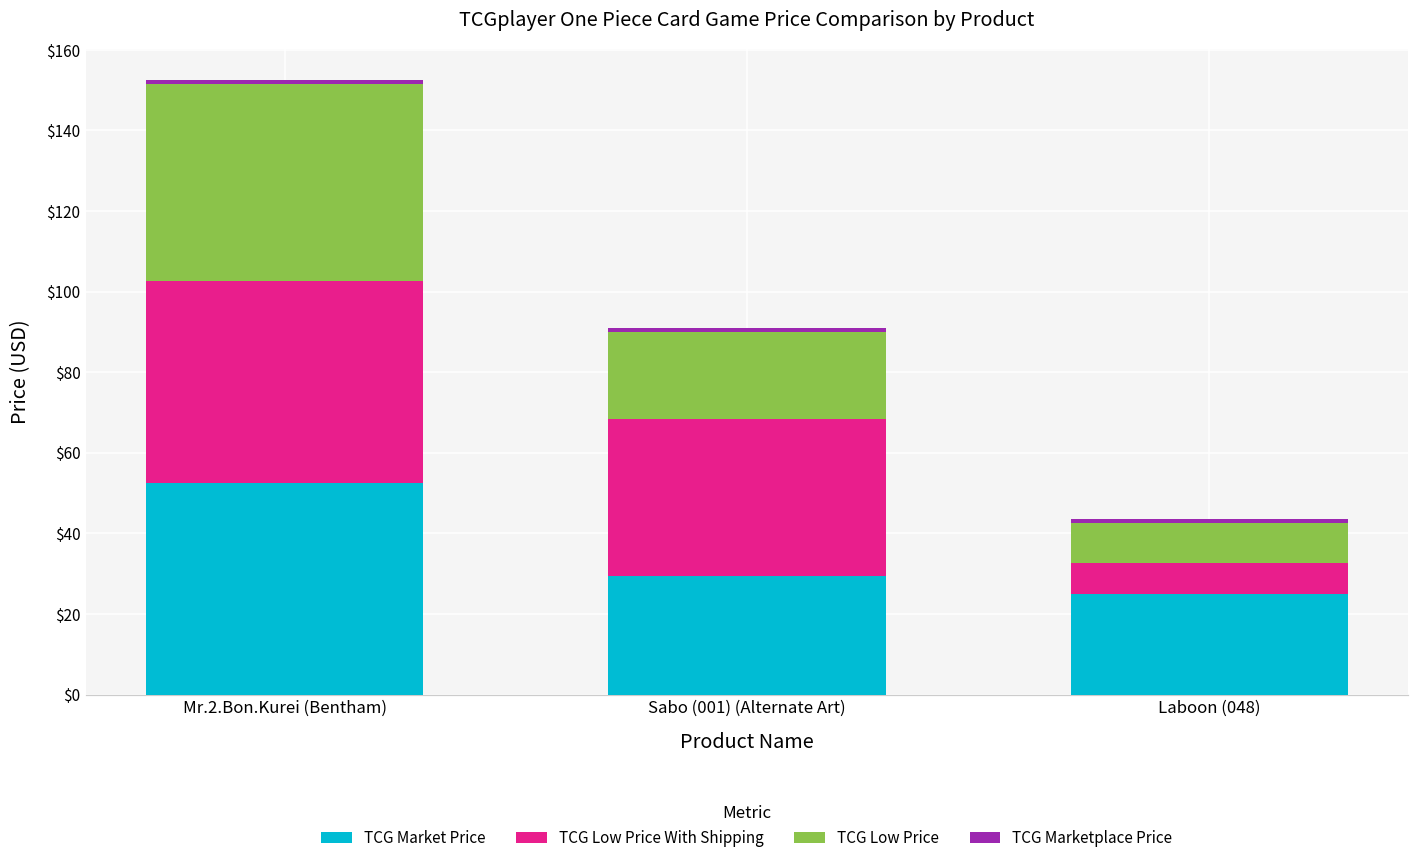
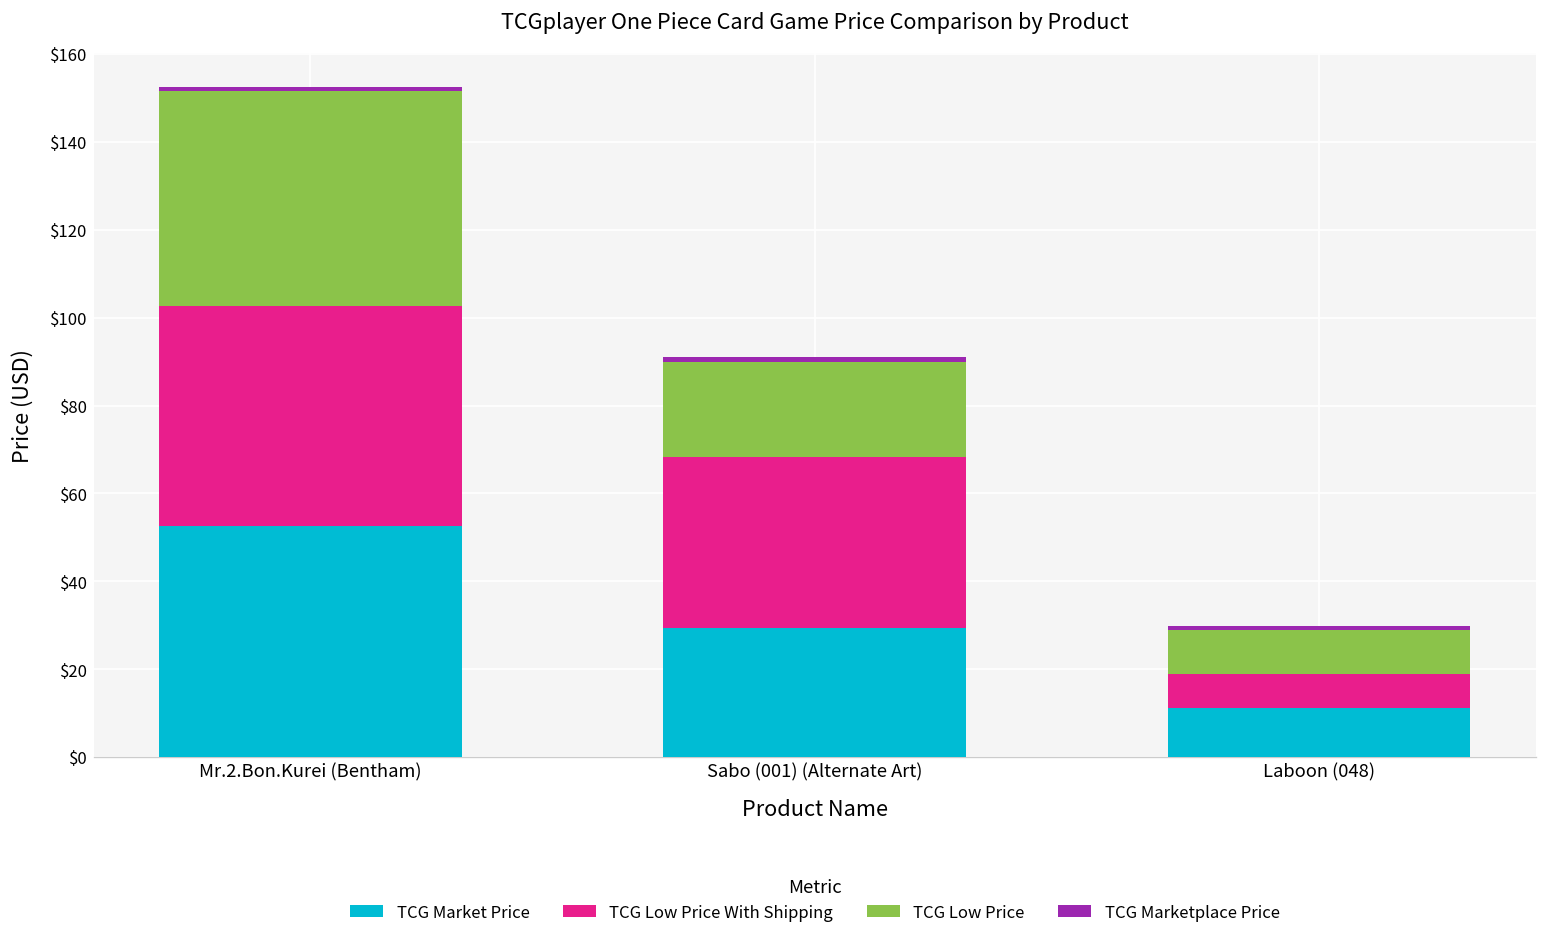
TCG Market Price, Laboon (048): $25 -> $11
